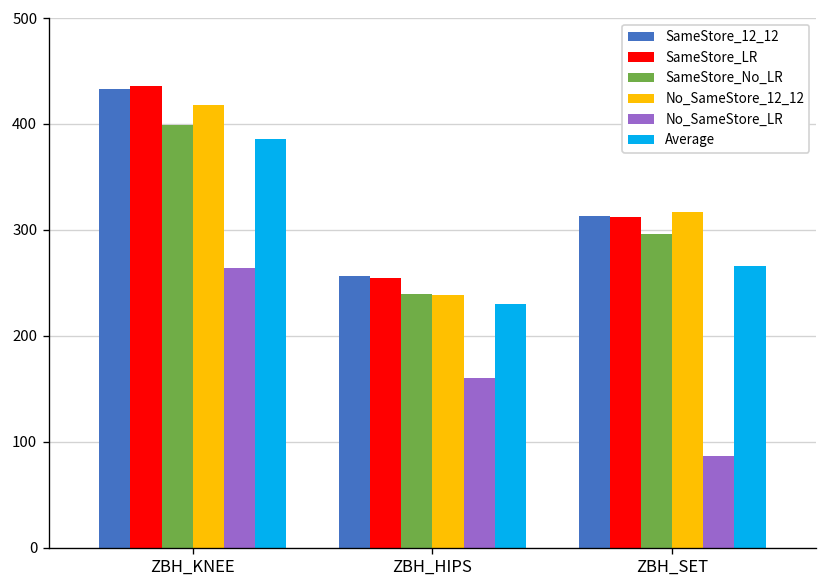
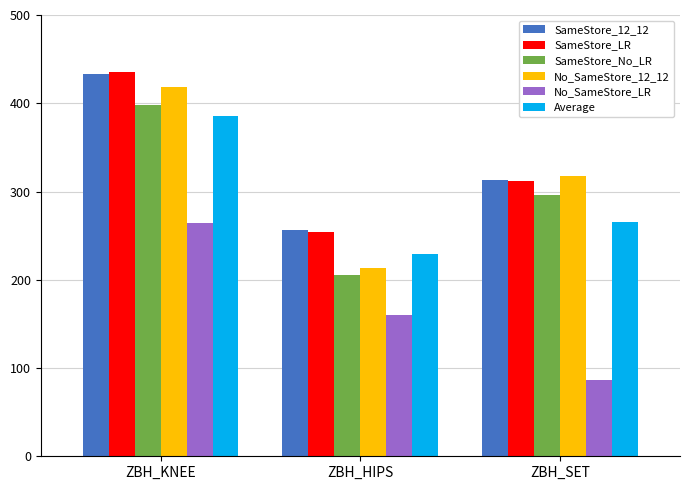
SameStore_No_LR, ZBH_HIPS: 240 -> 210
No_SameStore_12_12, ZBH_HIPS: 240 -> 210
